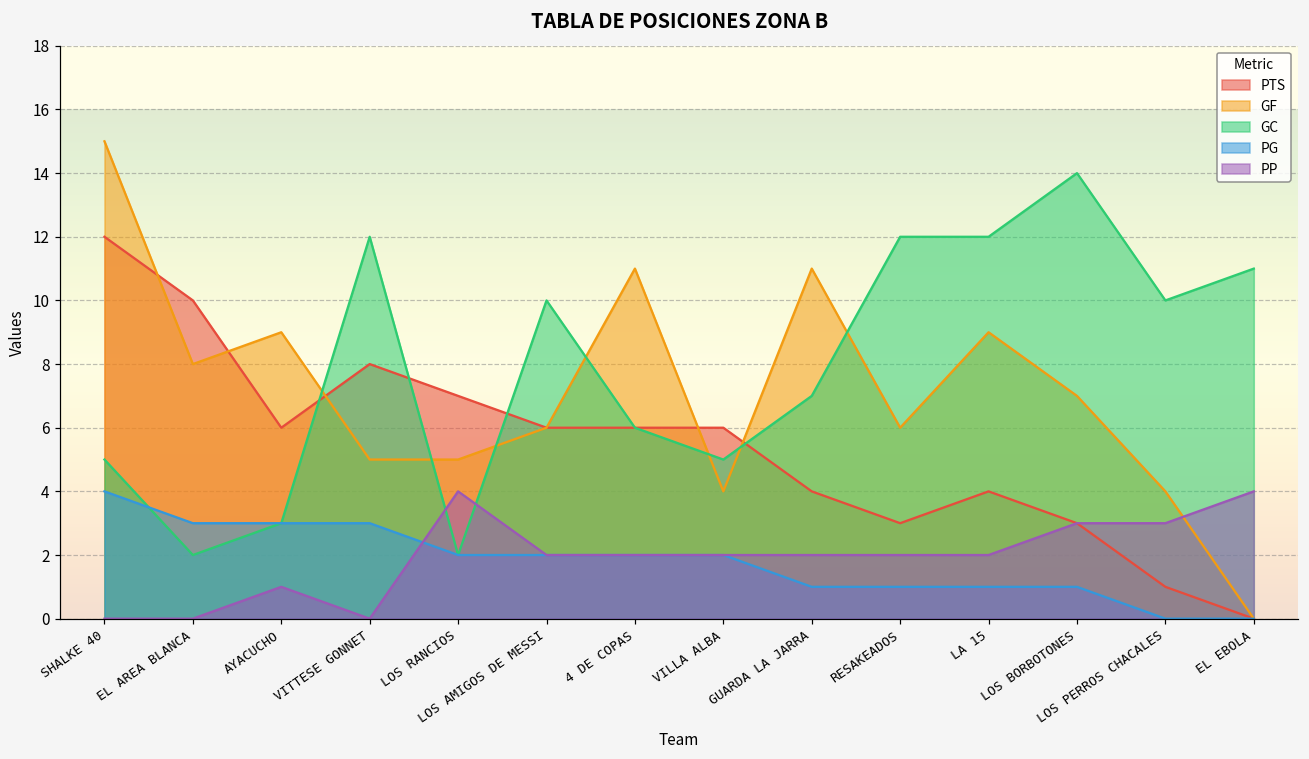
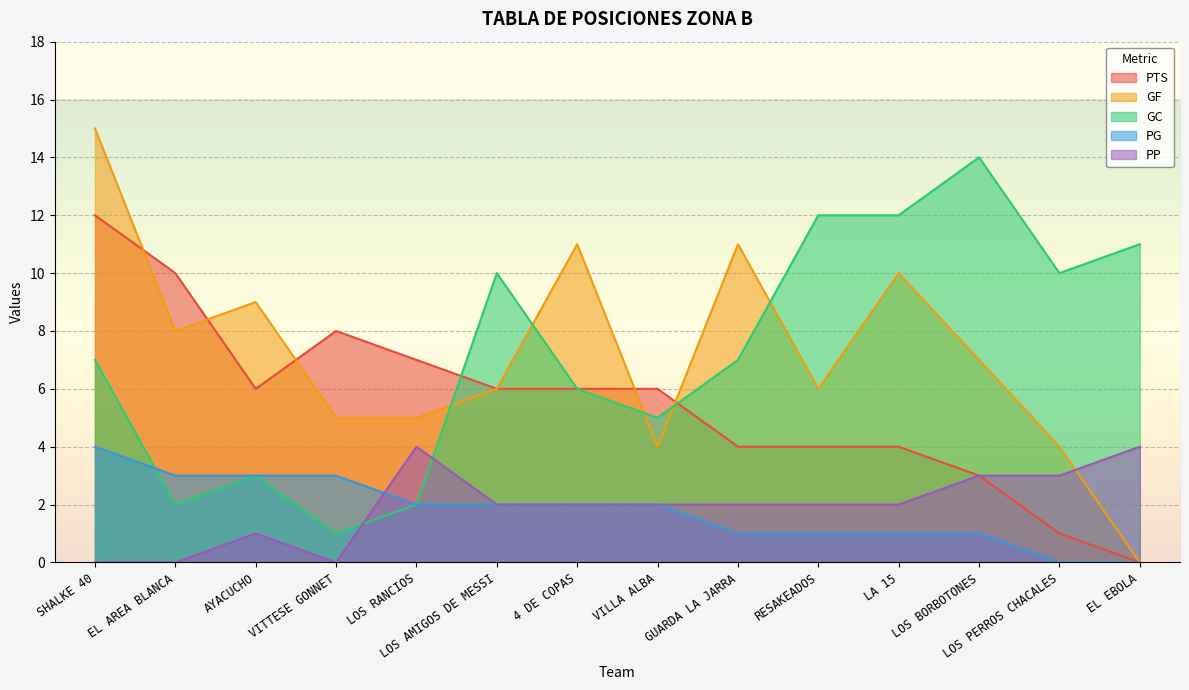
GC, SHALKE 40: 5 -> 7
GC, VITTESE GONNET: 12 -> 1
PTS, RESAKEADOS: 3 -> 4
GF, LA 15: 9 -> 10
